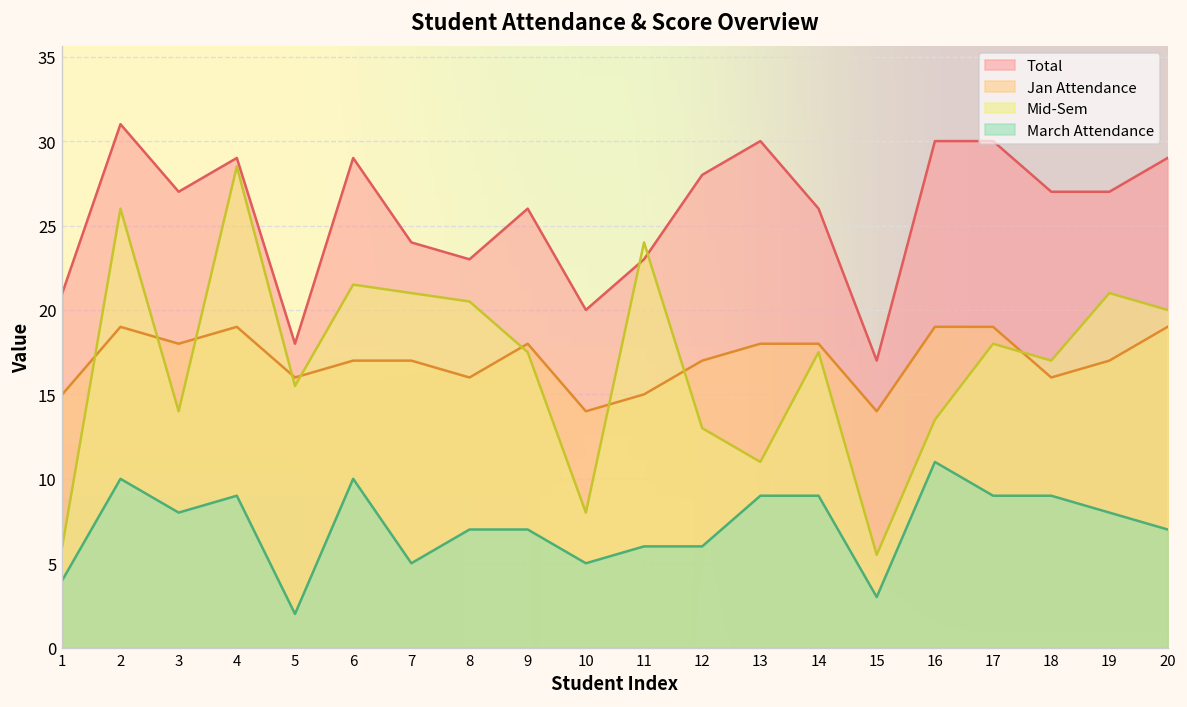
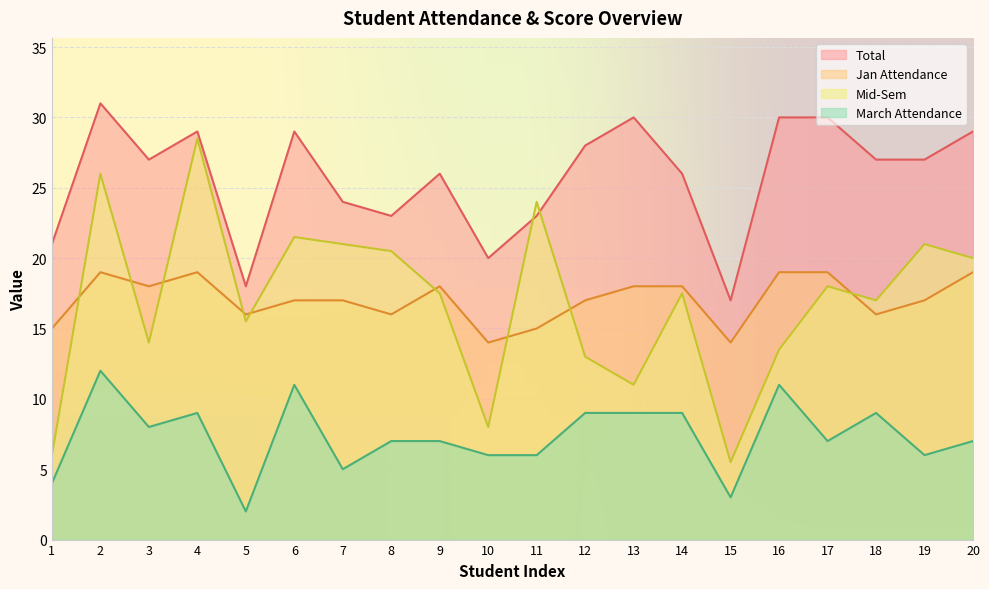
March Attendance, 2: 10 -> 12
March Attendance, 6: 10 -> 11
March Attendance, 10: 5 -> 6
March Attendance, 12: 6 -> 9
March Attendance, 17: 9 -> 7
March Attendance, 19: 8 -> 6
